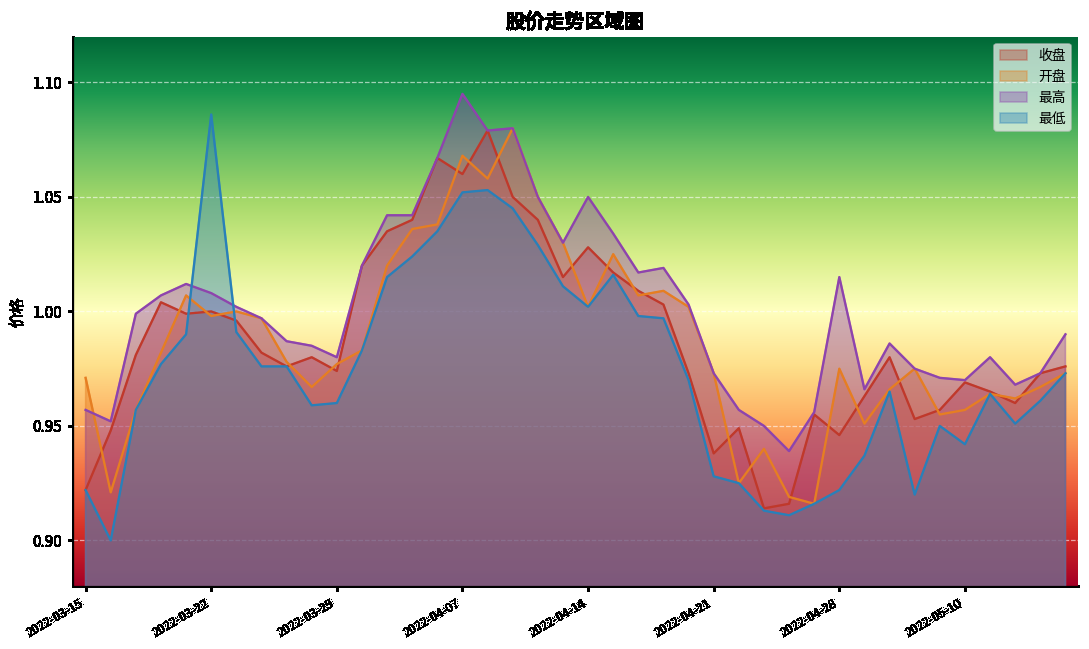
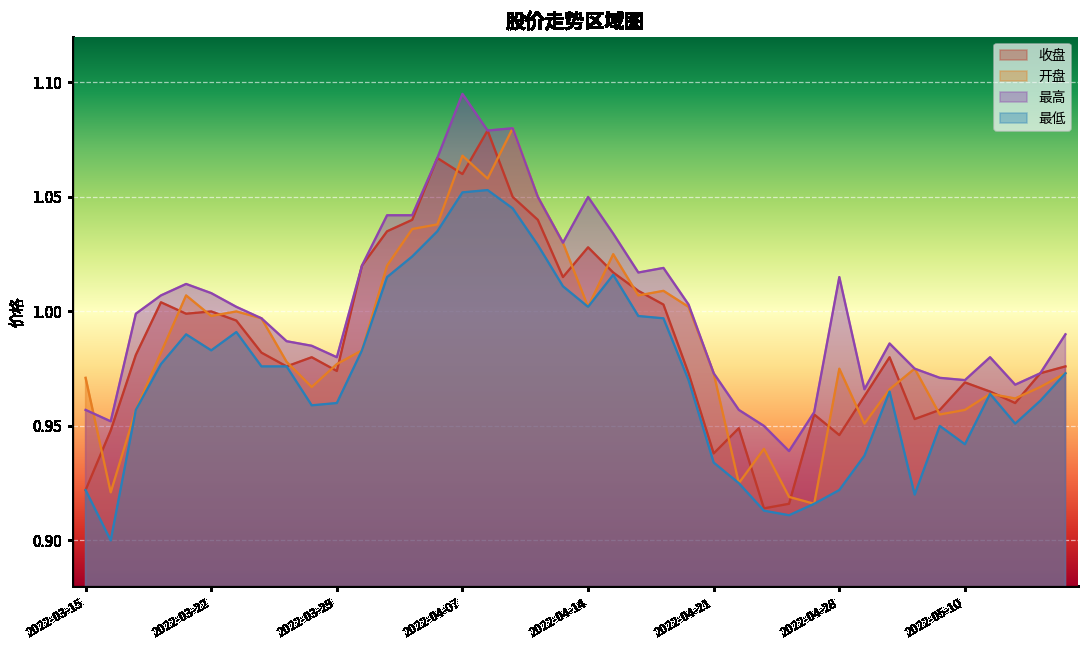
最低, 2022-03-22: 1.086 -> 0.983
最低, 2022-04-21: 0.928 -> 0.934
